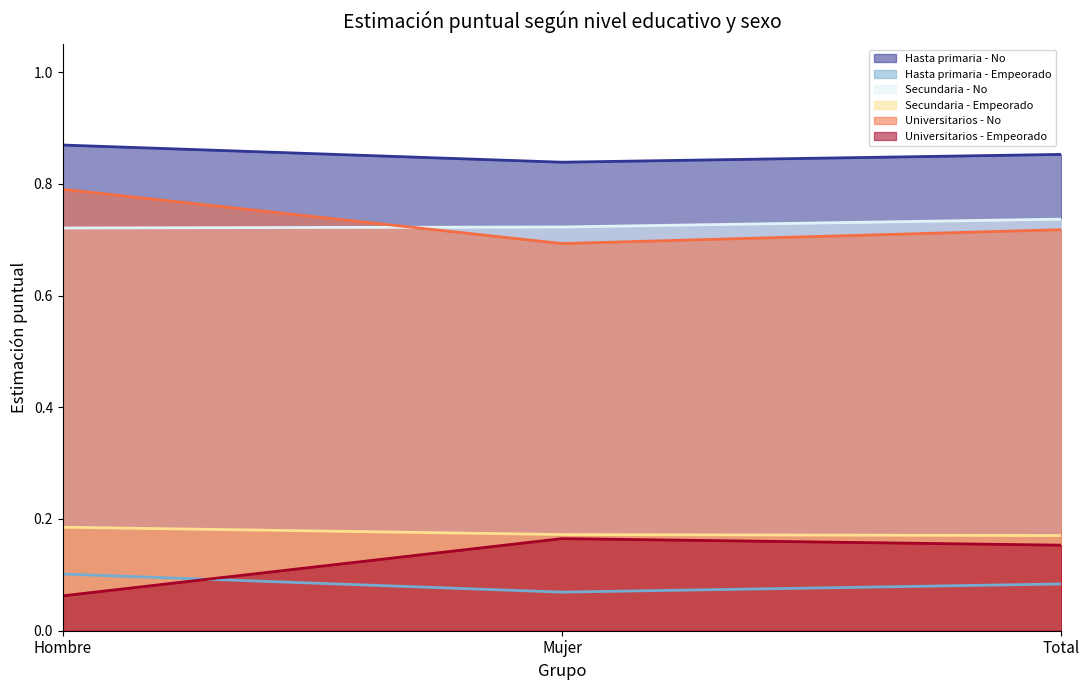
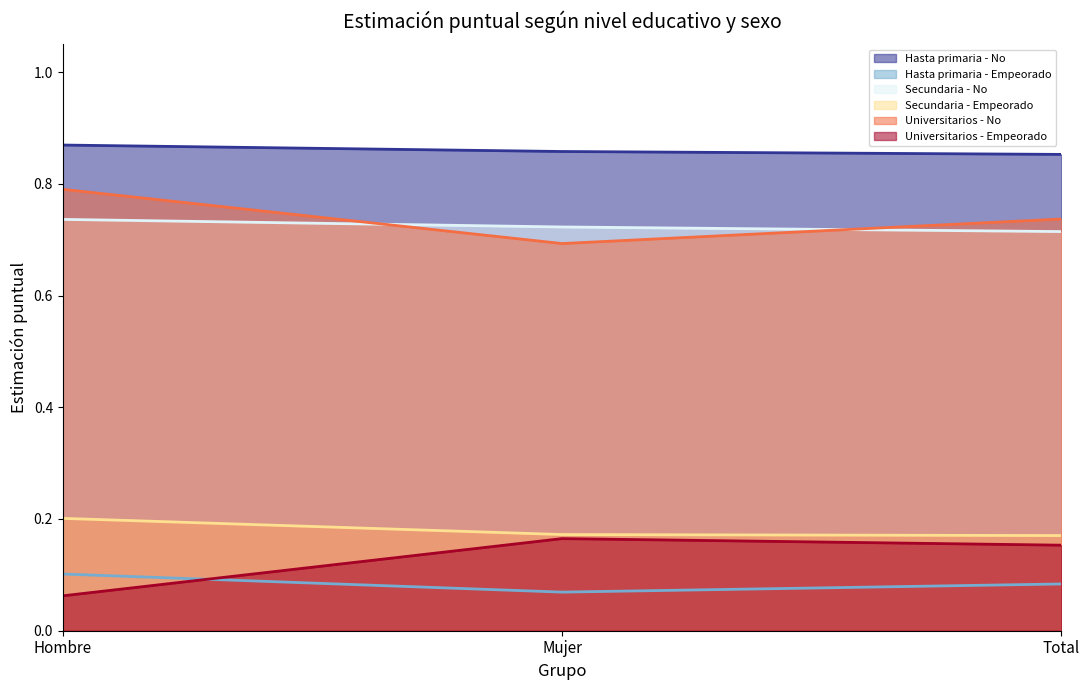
Secundaria - No, Hombre: 0.72 -> 0.74
Secundaria - Empeorado, Hombre: 0.19 -> 0.20
Hasta primaria - No, Mujer: 0.84 -> 0.86
Secundaria - No, Total: 0.74 -> 0.71
Universitarios - No, Total: 0.72 -> 0.74
